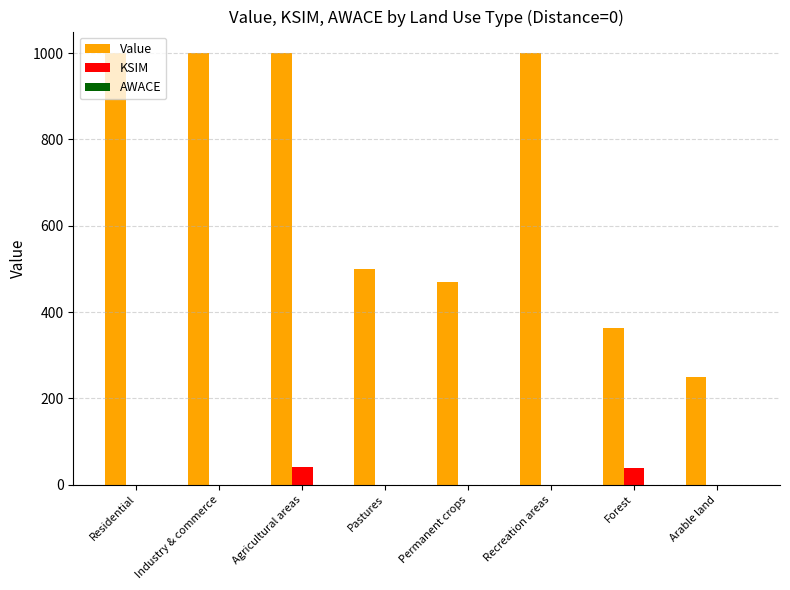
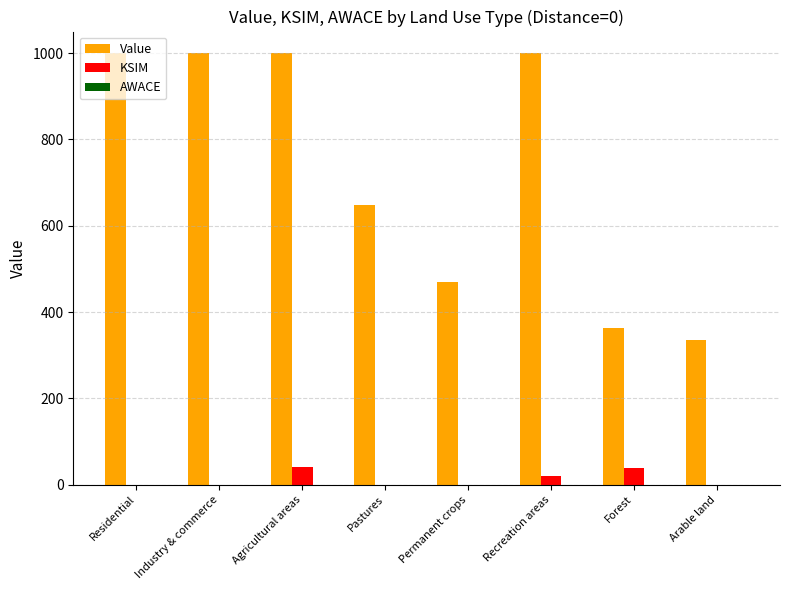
Value, Pastures: 500 -> 650
KSIM, Recreation areas: 0 -> 20
Value, Arable land: 250 -> 340
